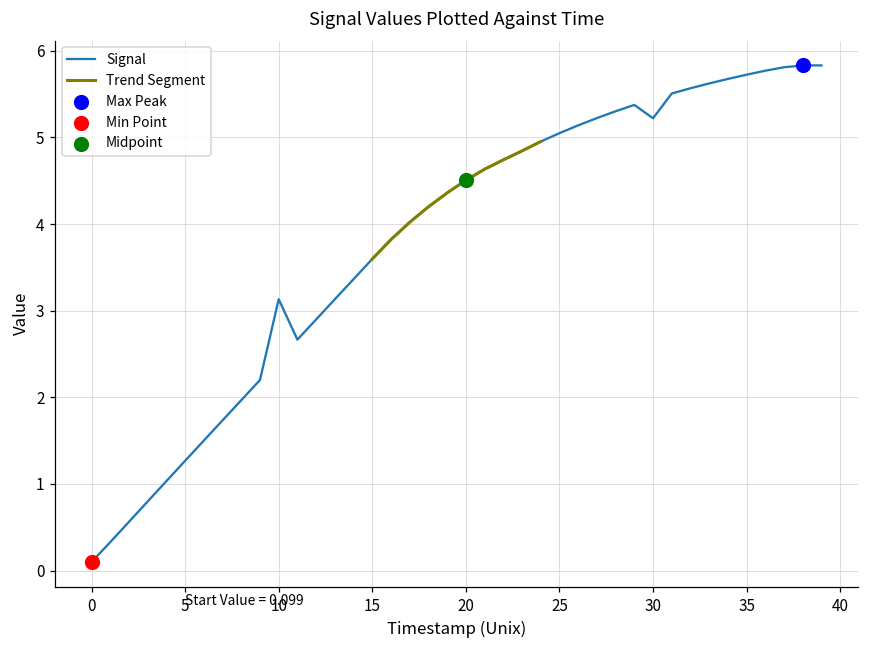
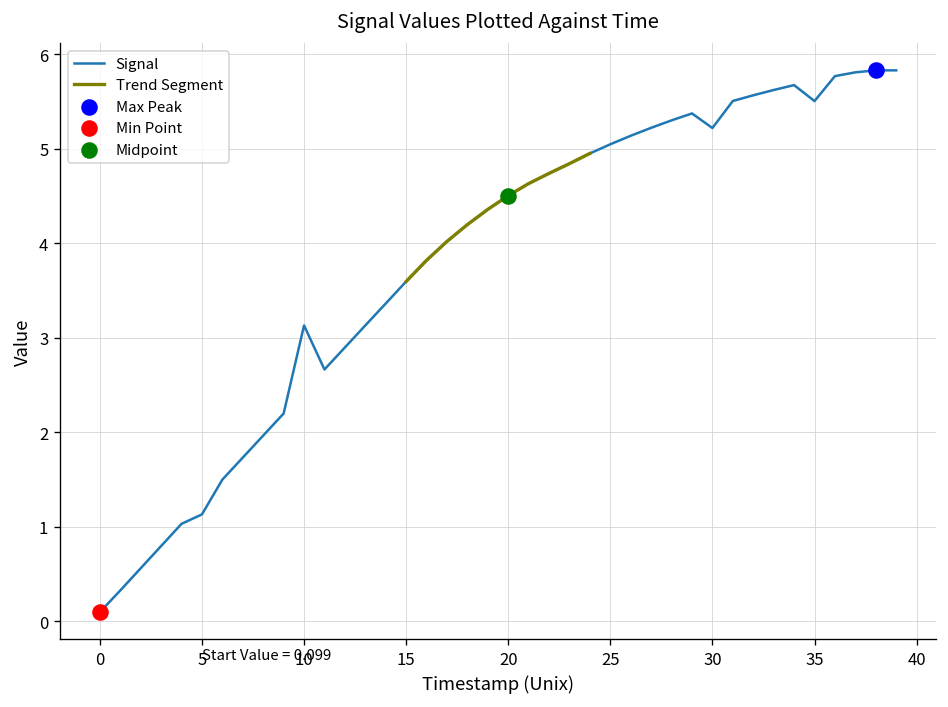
Signal, 5: 1.3 -> 1.1
Signal, 35: 5.7 -> 5.5
